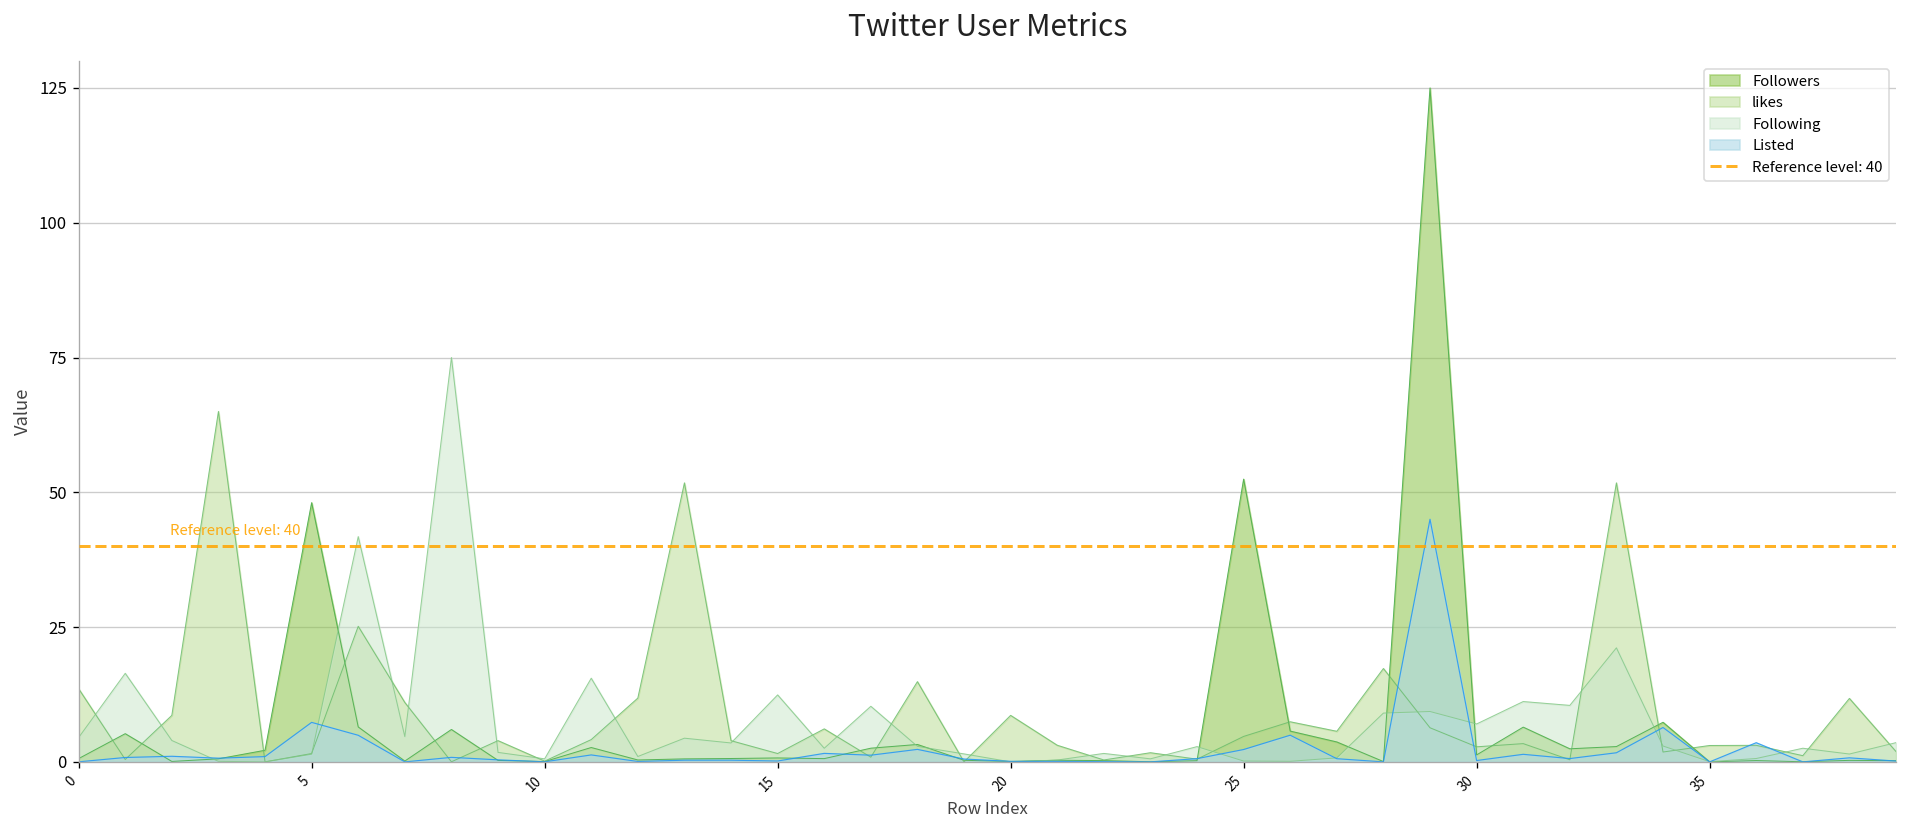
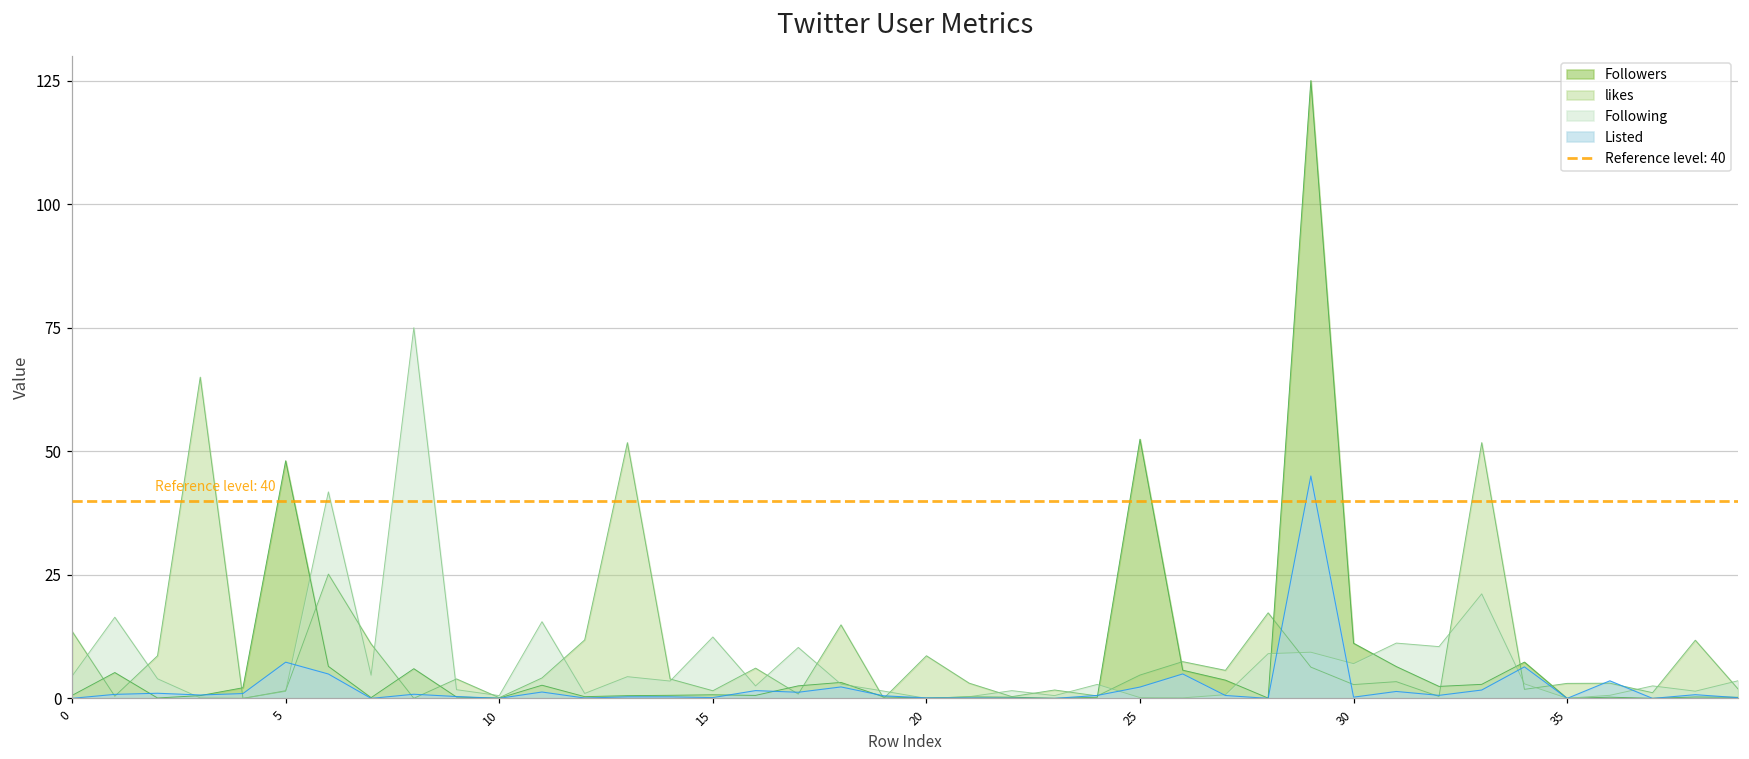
Followers, 30: 1 -> 11
